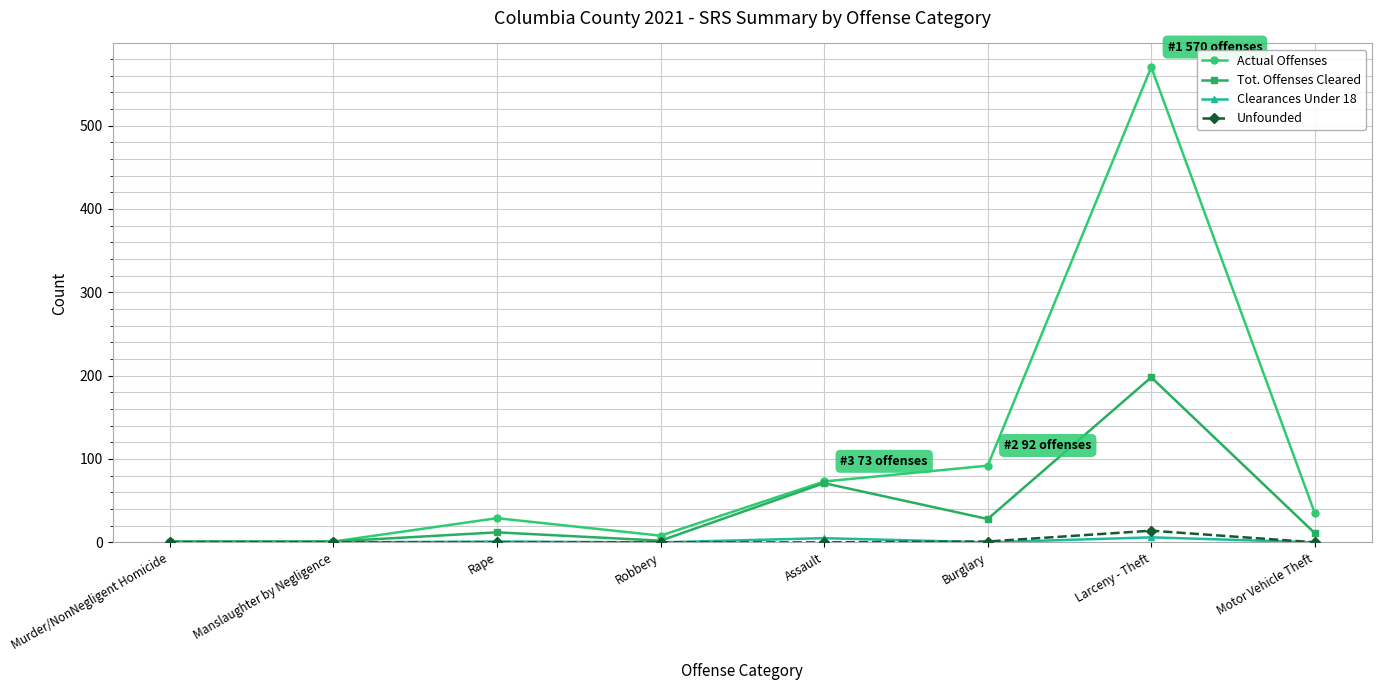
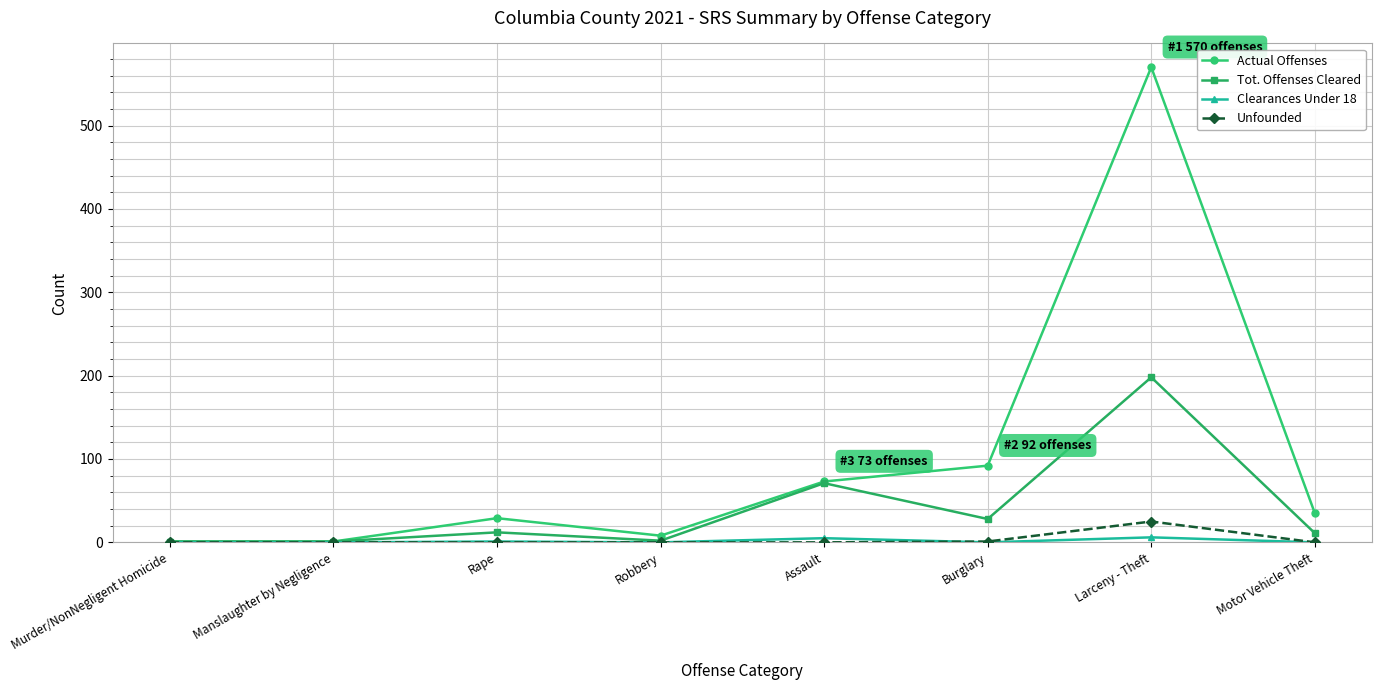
Unfounded, Larceny - Theft: 10 -> 30
